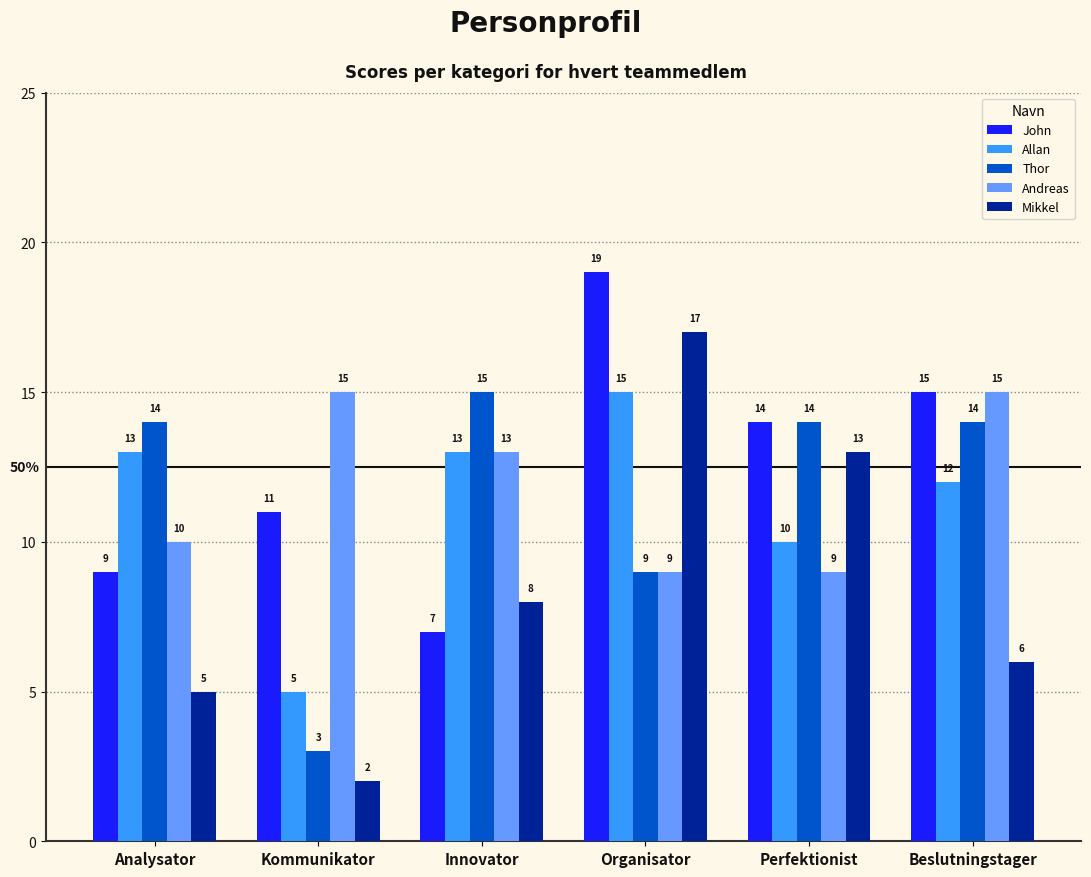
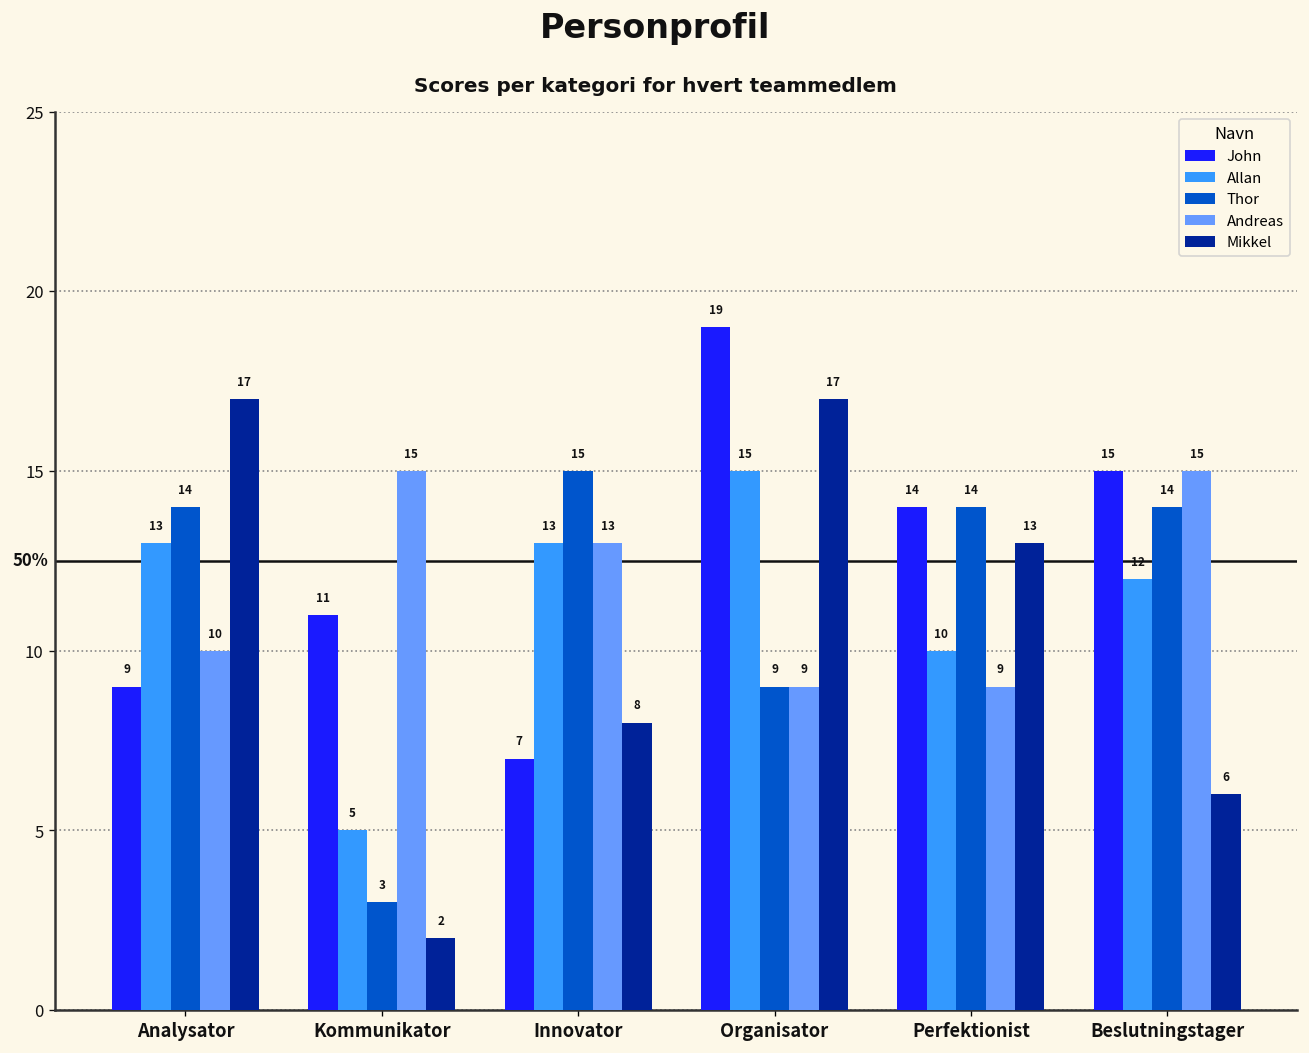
Mikkel, Analysator: 5 -> 17
